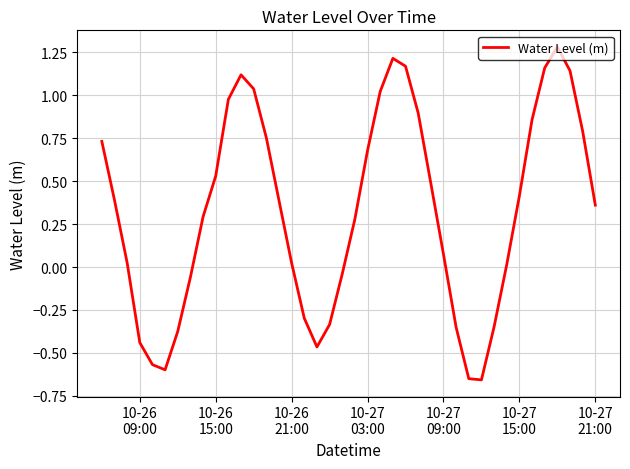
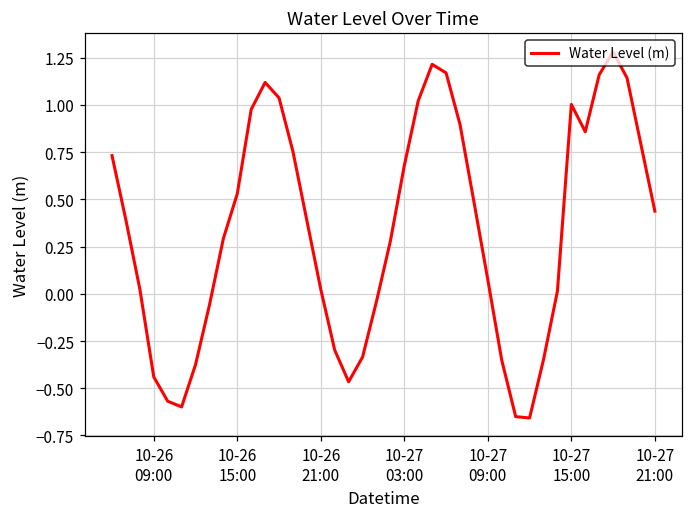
10-27 15:00: 0.41 -> 1.00
10-27 21:00: 0.36 -> 0.44
